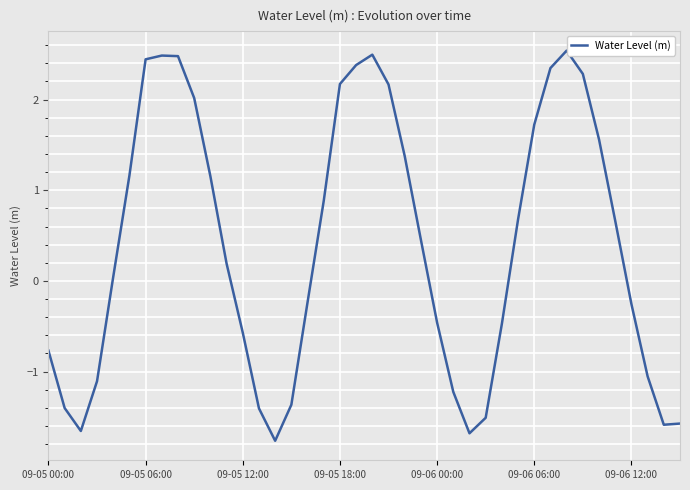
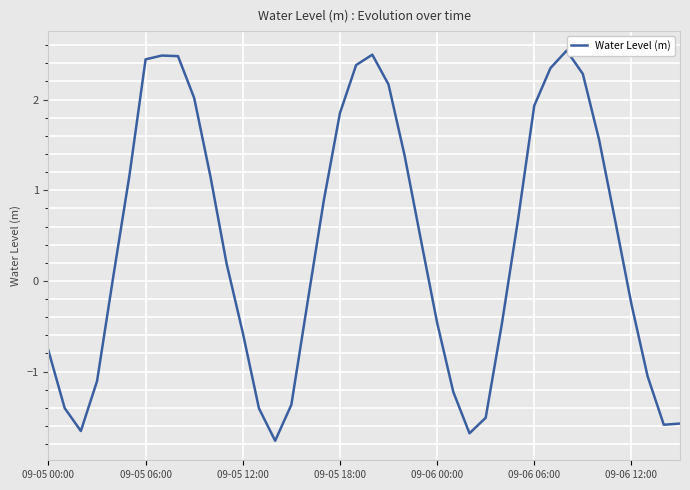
09-05 18:00: 2.2 -> 1.9
09-06 06:00: 1.7 -> 1.9
